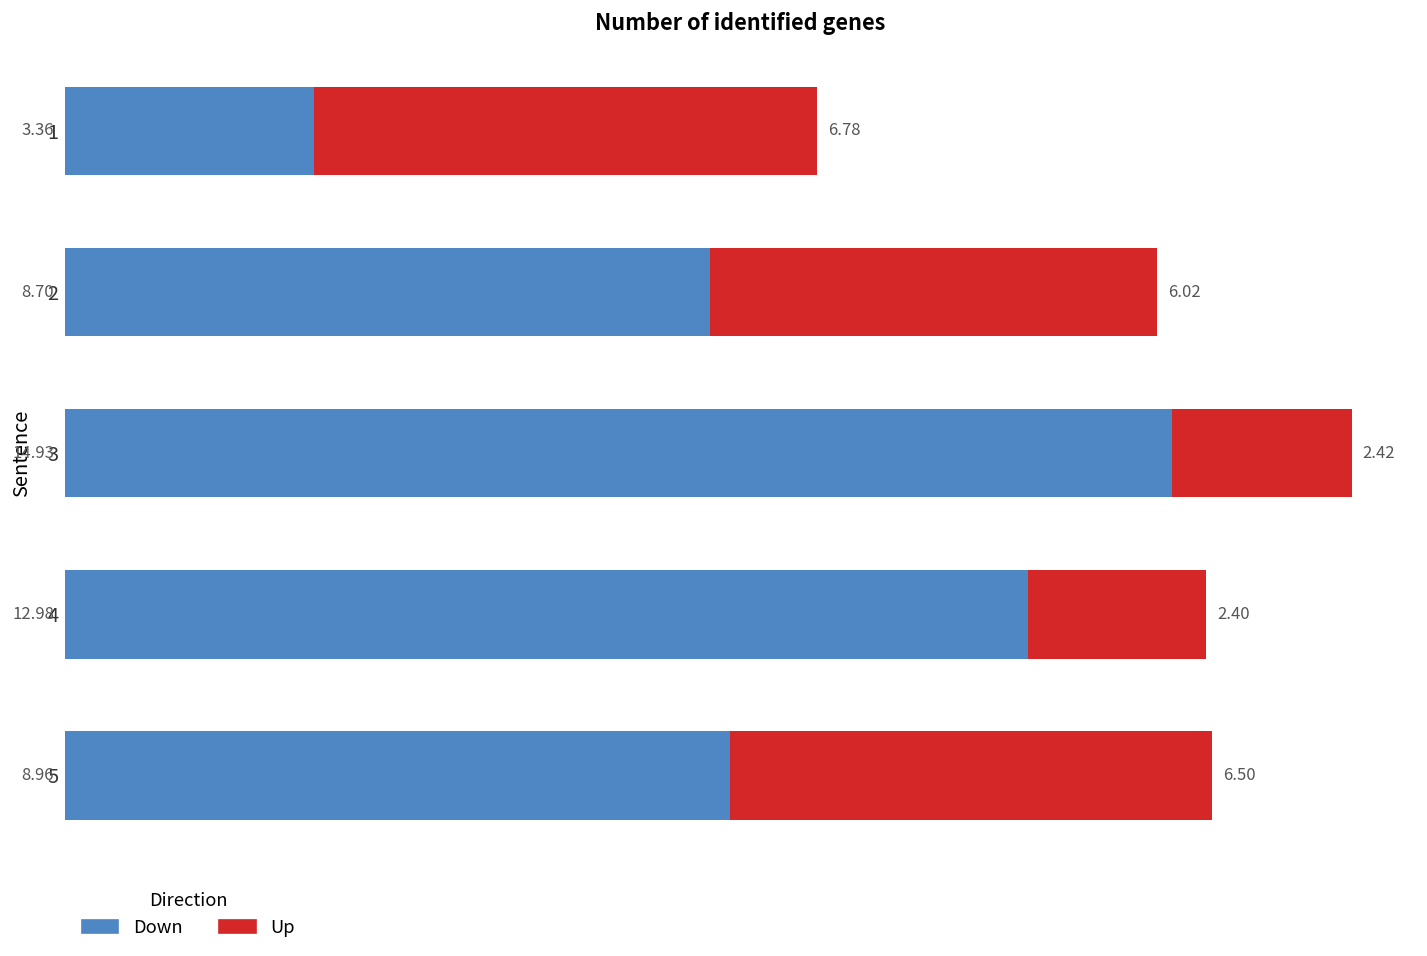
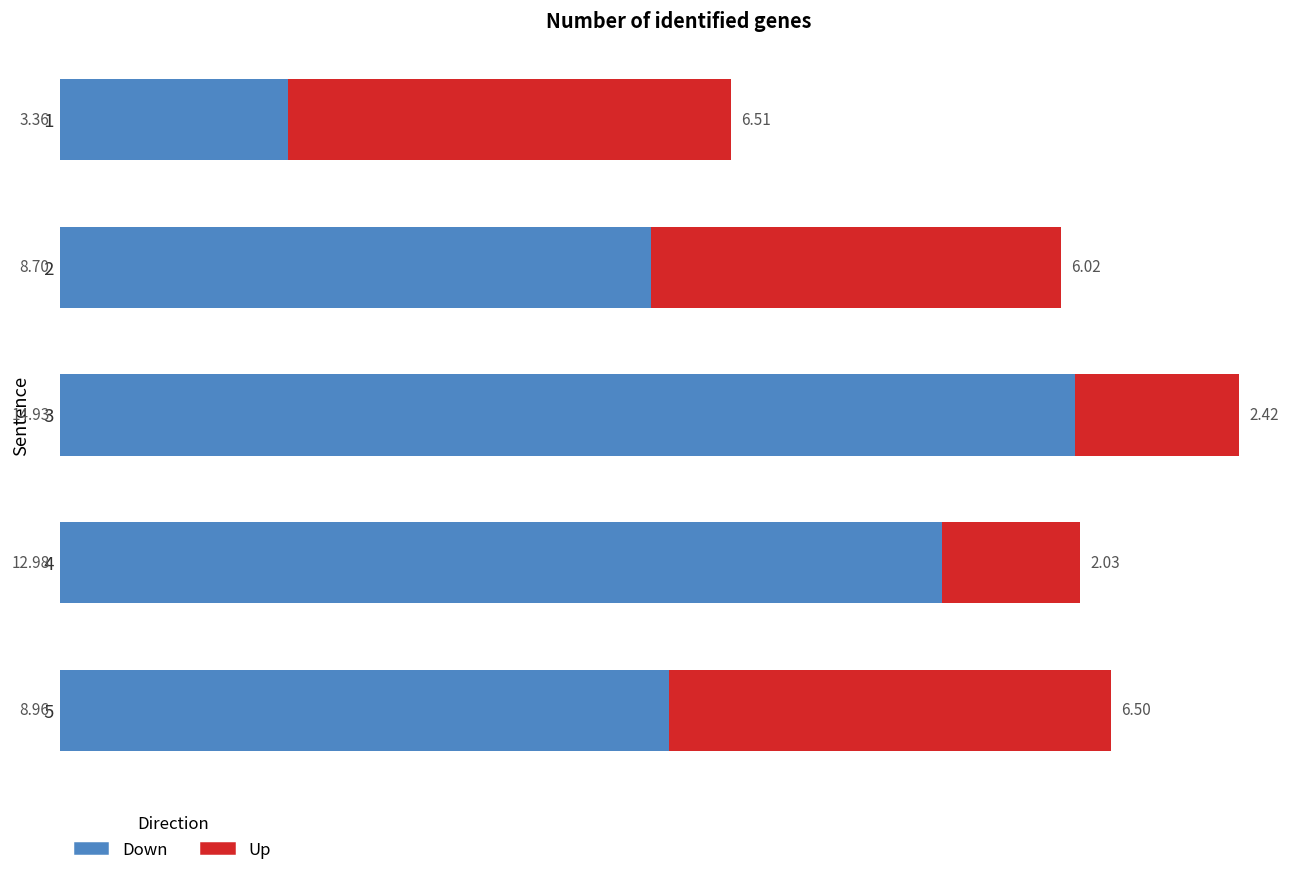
Up, 1: 6.78 -> 6.51
Up, 4: 2.40 -> 2.03
